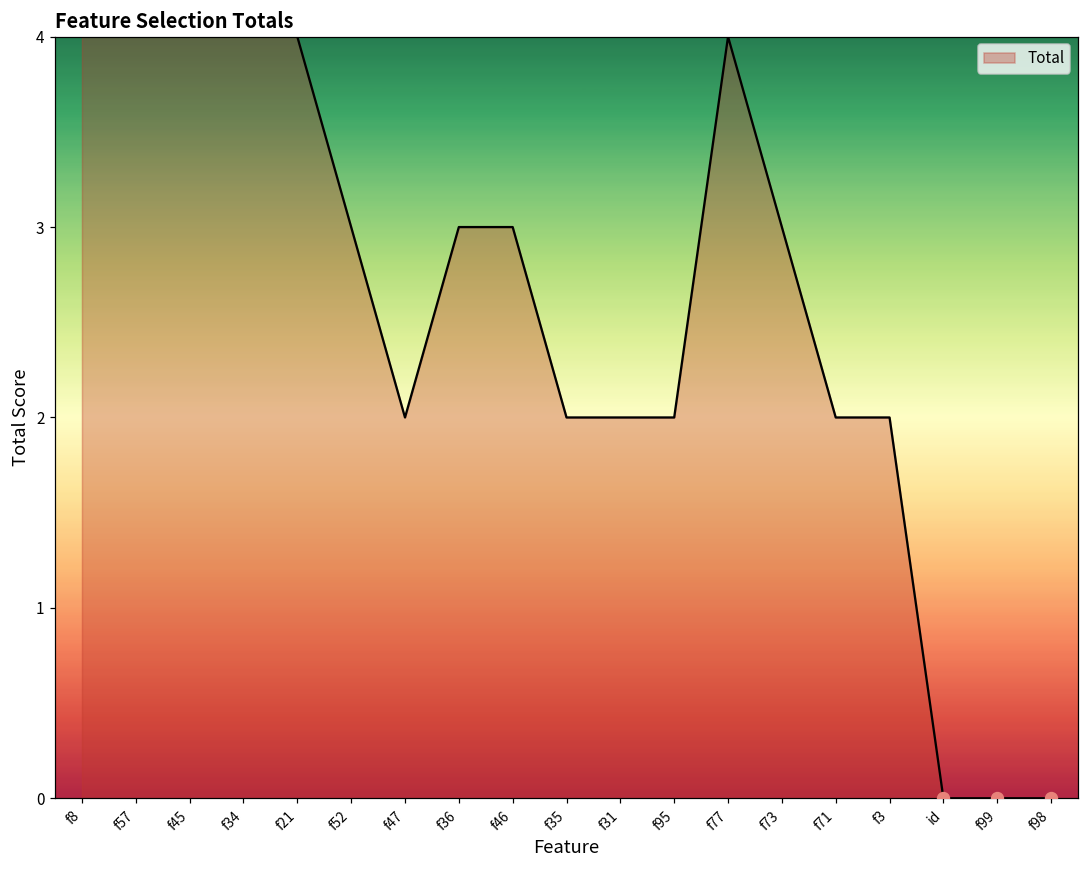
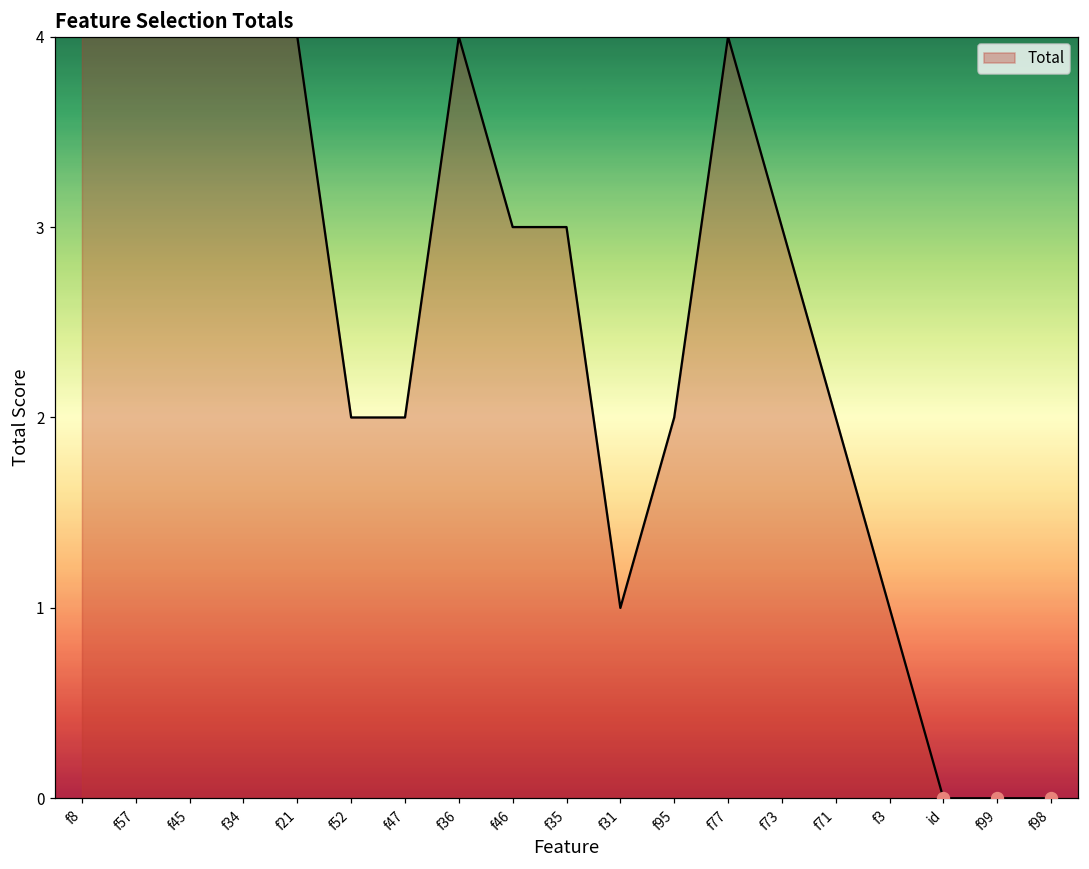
Total, f52: 3 -> 2
Total, f36: 3 -> 4
Total, f35: 2 -> 3
Total, f31: 2 -> 1
Total, f3: 2 -> 1
